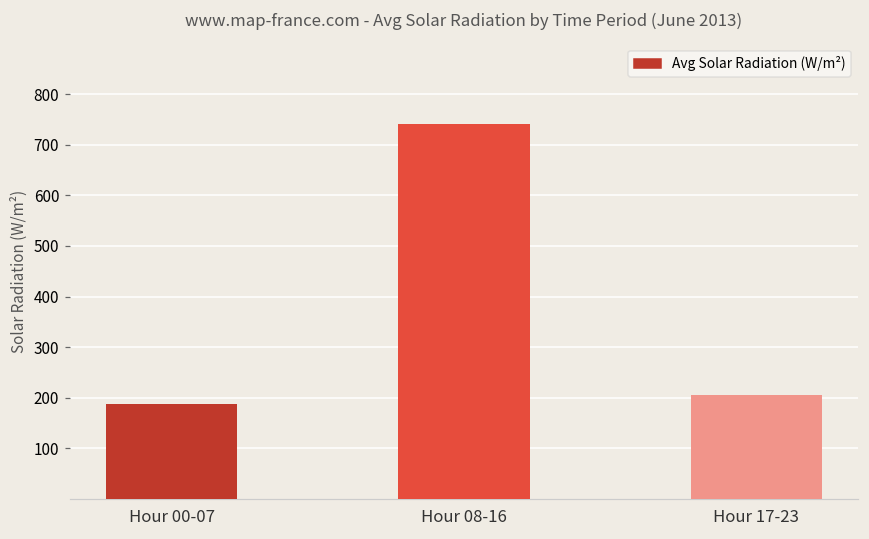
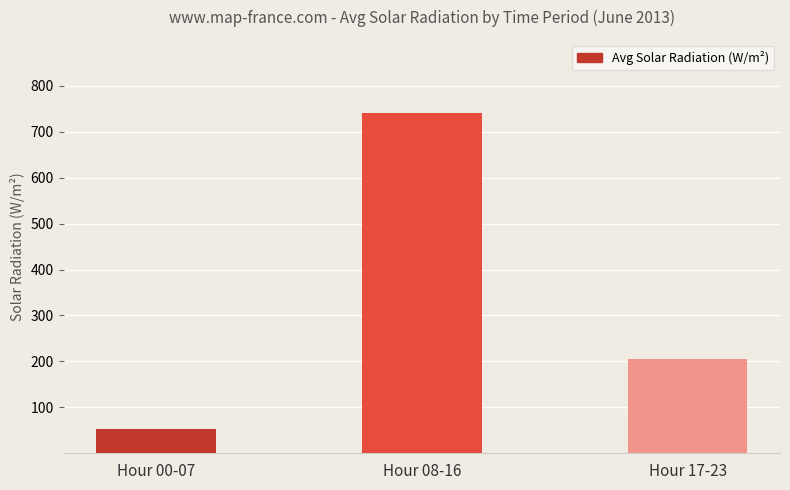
Hour 00-07: 190 -> 50
